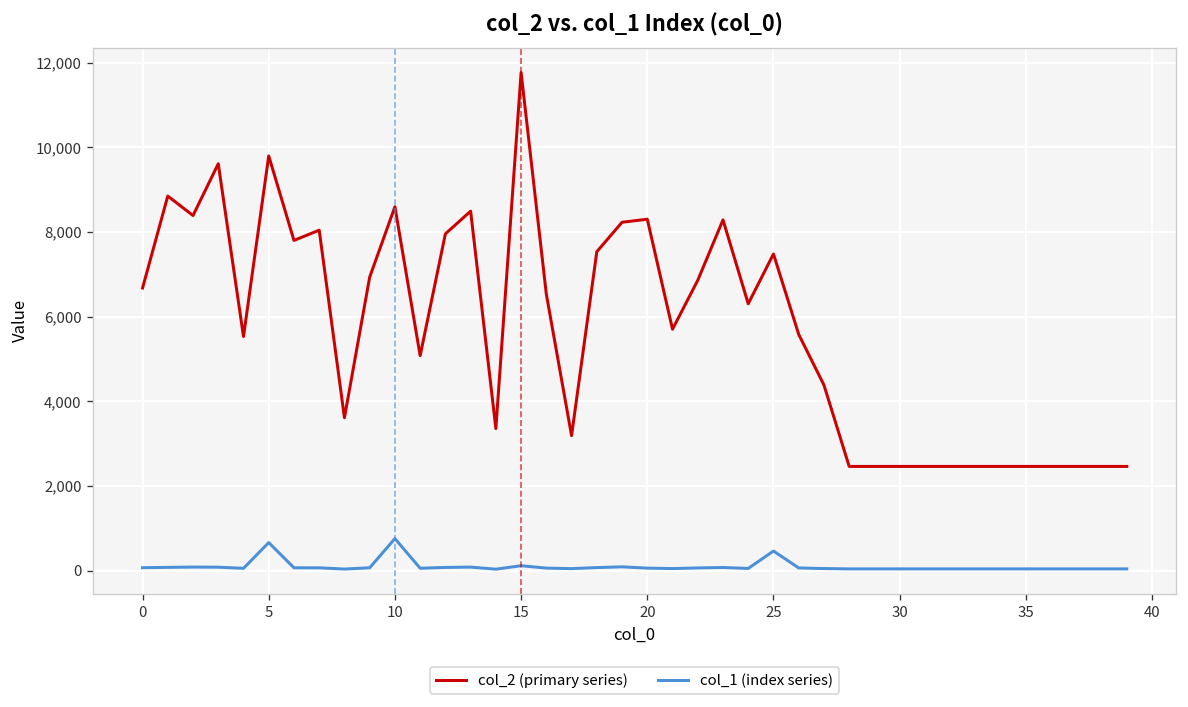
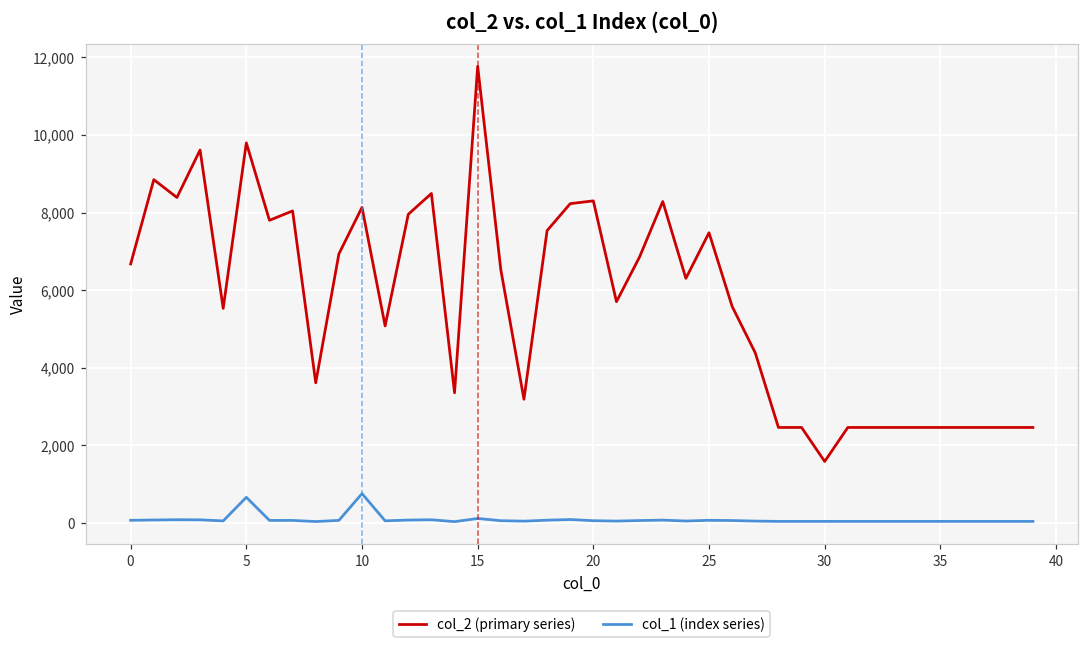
col_2 (primary series), 10: 8,600 -> 8,100
col_1 (index series), 25: 500 -> 100
col_2 (primary series), 30: 2,500 -> 1,600
